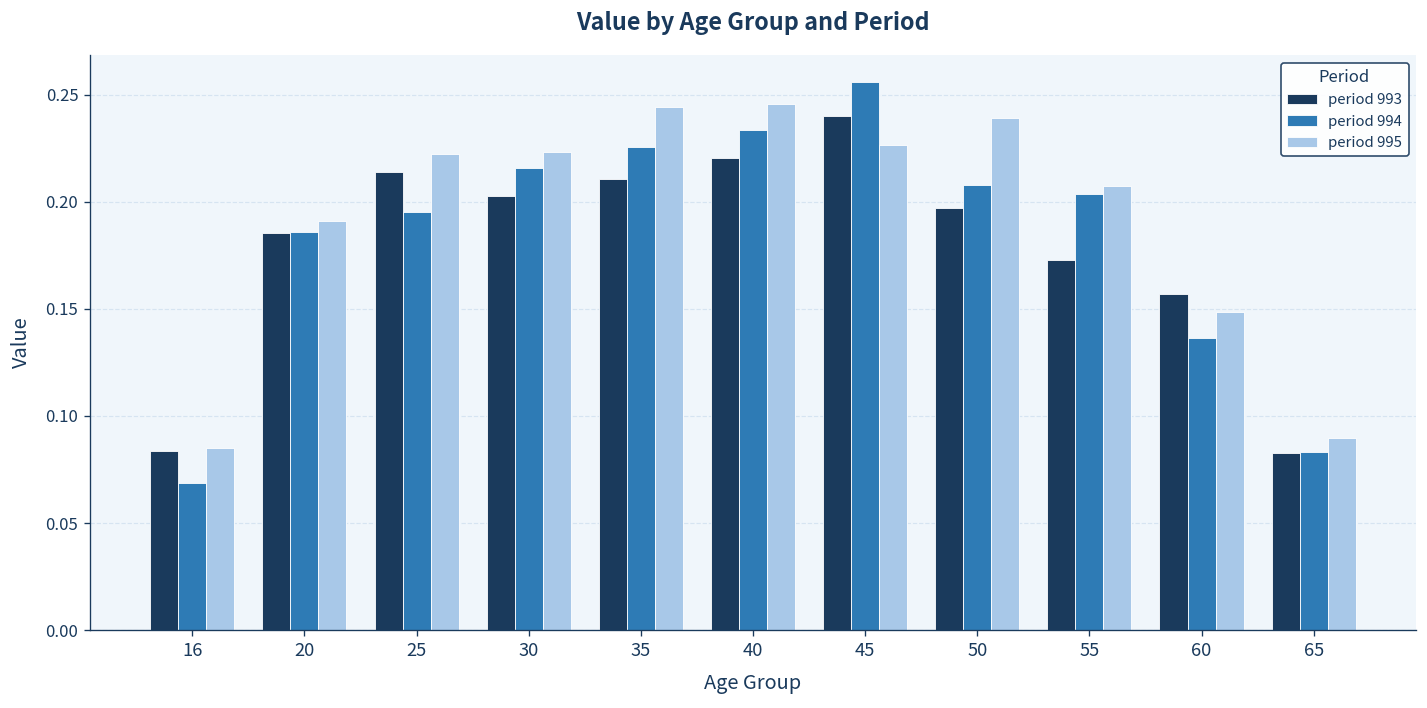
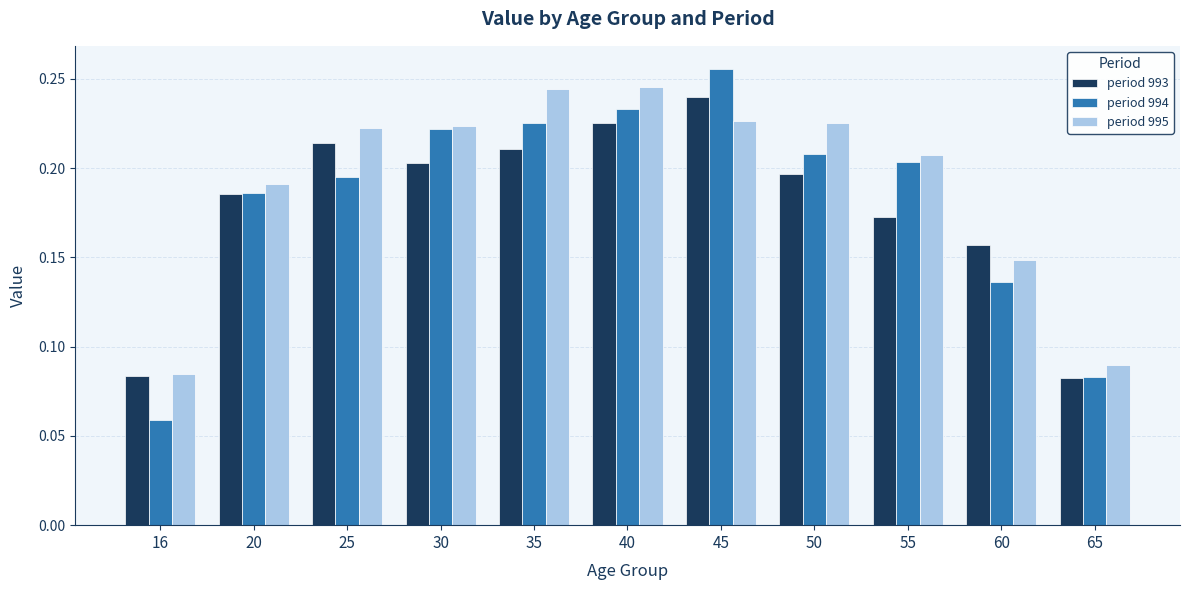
period 994, 16: 0.068 -> 0.059
period 994, 30: 0.215 -> 0.222
period 993, 40: 0.221 -> 0.225
period 995, 50: 0.239 -> 0.225
